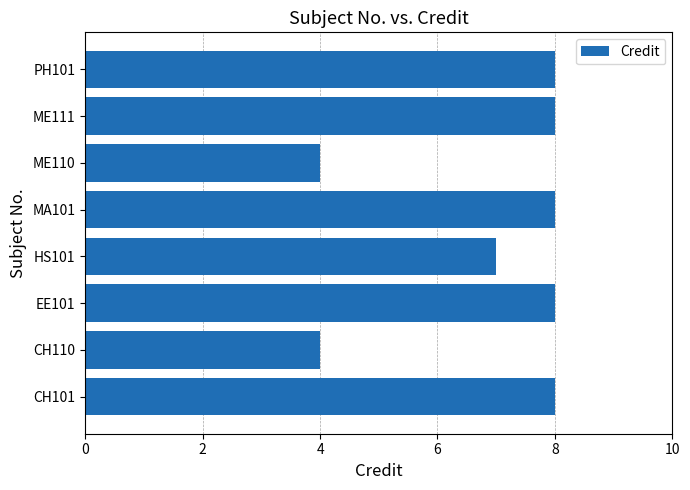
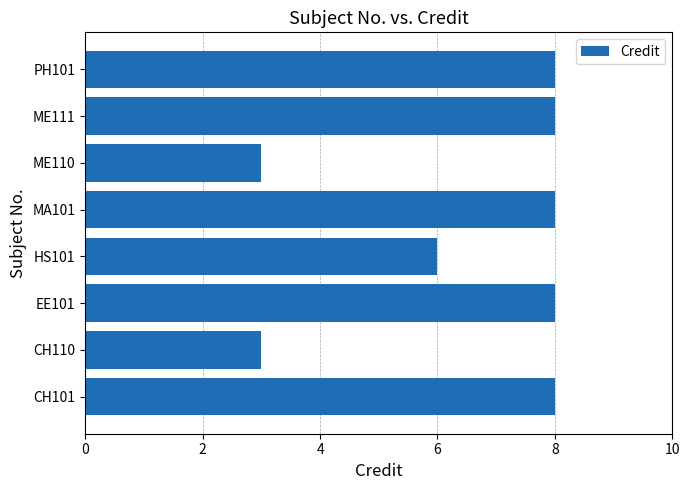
ME110: 4 -> 3
HS101: 7 -> 6
CH110: 4 -> 3
